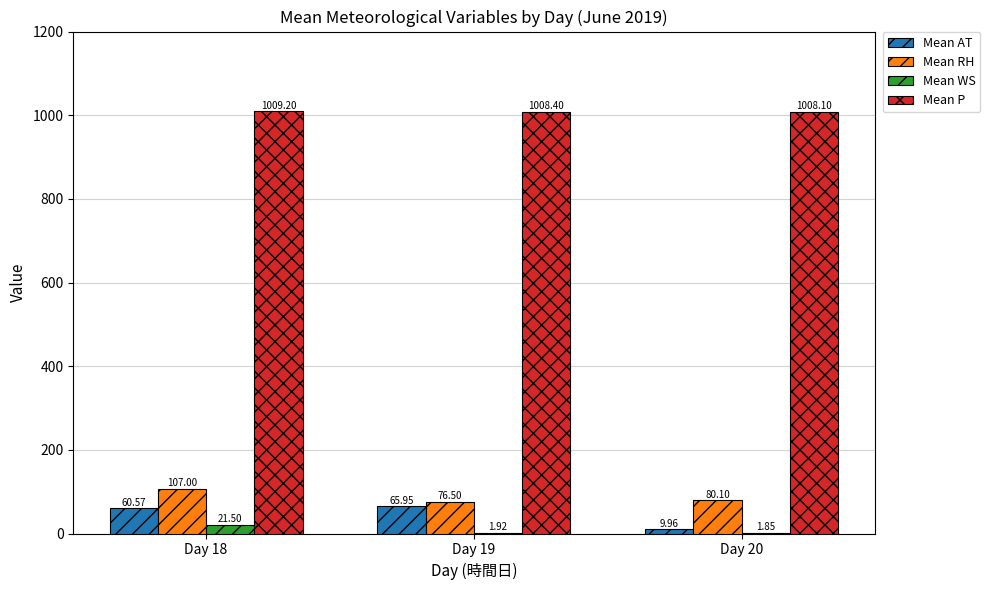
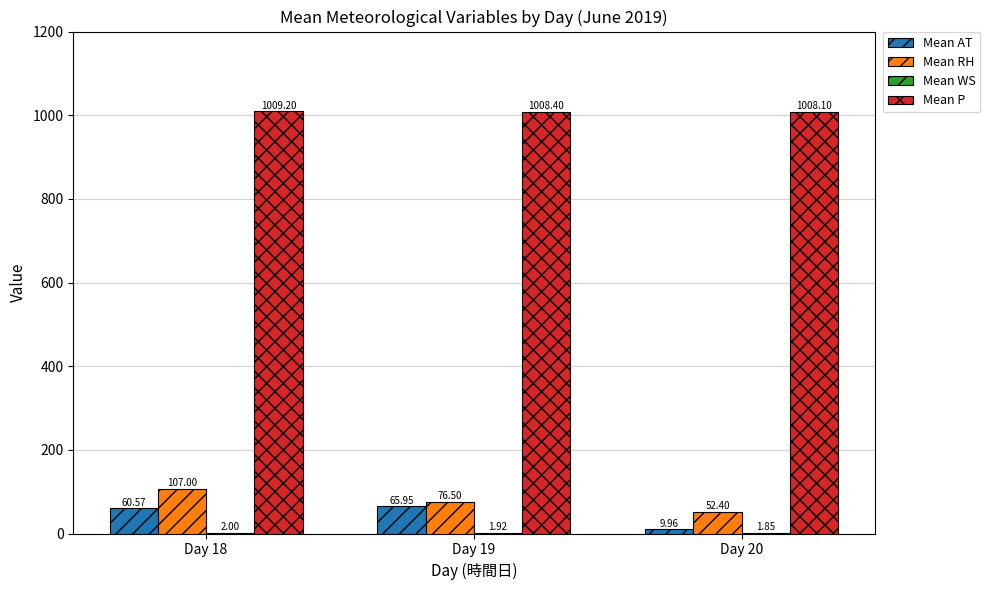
Mean WS, Day 18: 21.50 -> 2.00
Mean RH, Day 20: 80.10 -> 52.40
